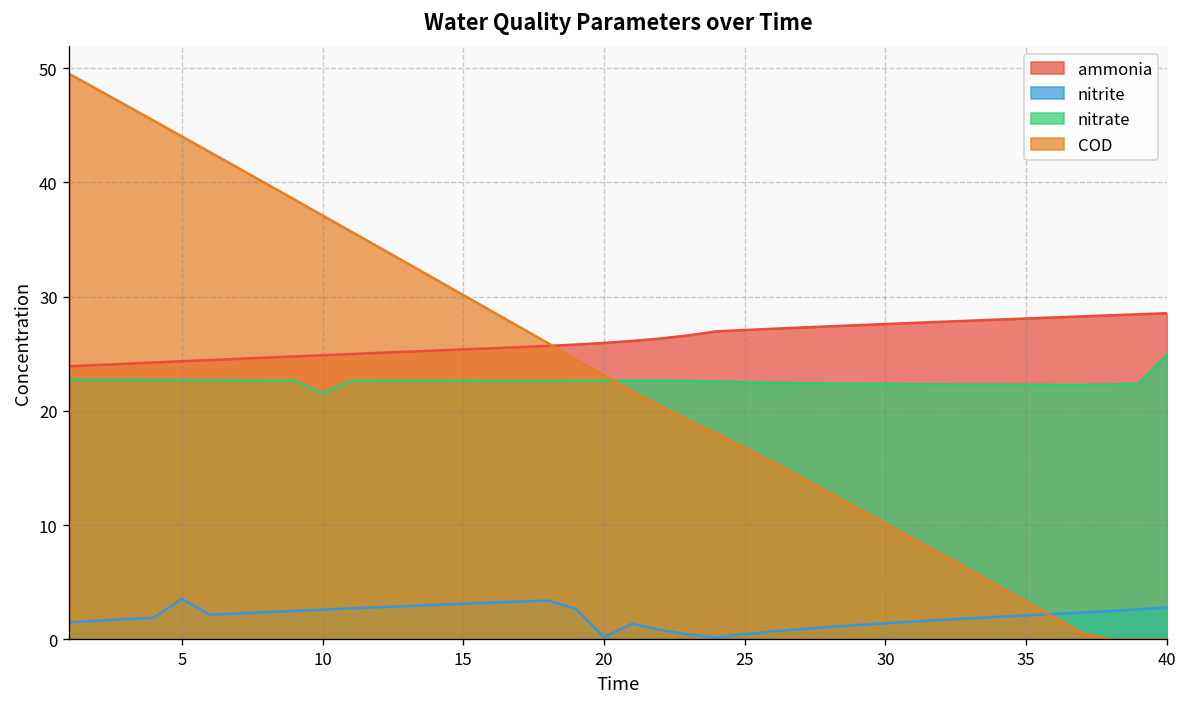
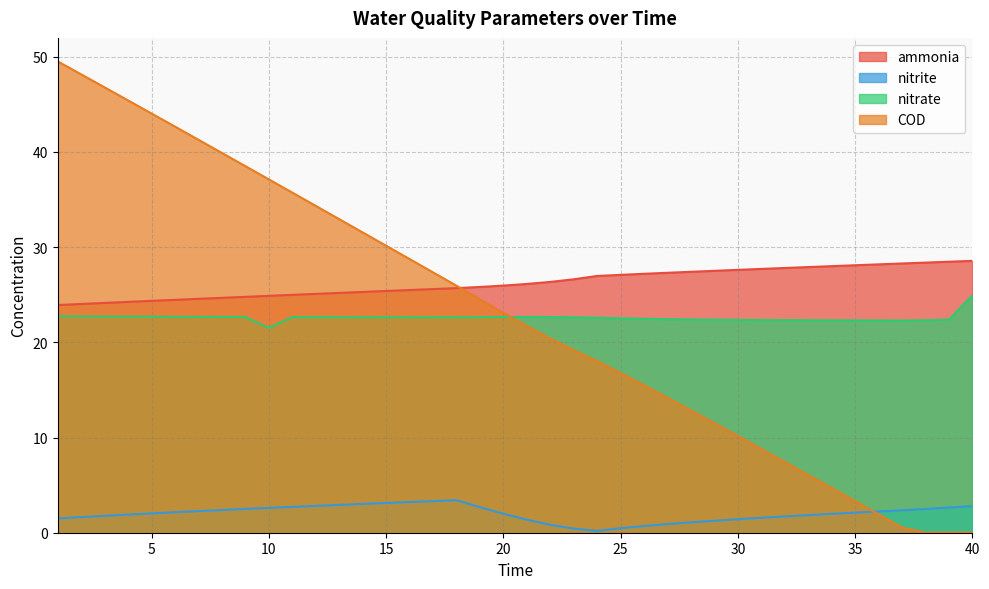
nitrite, 5: 4 -> 2
nitrite, 20: 0 -> 2
